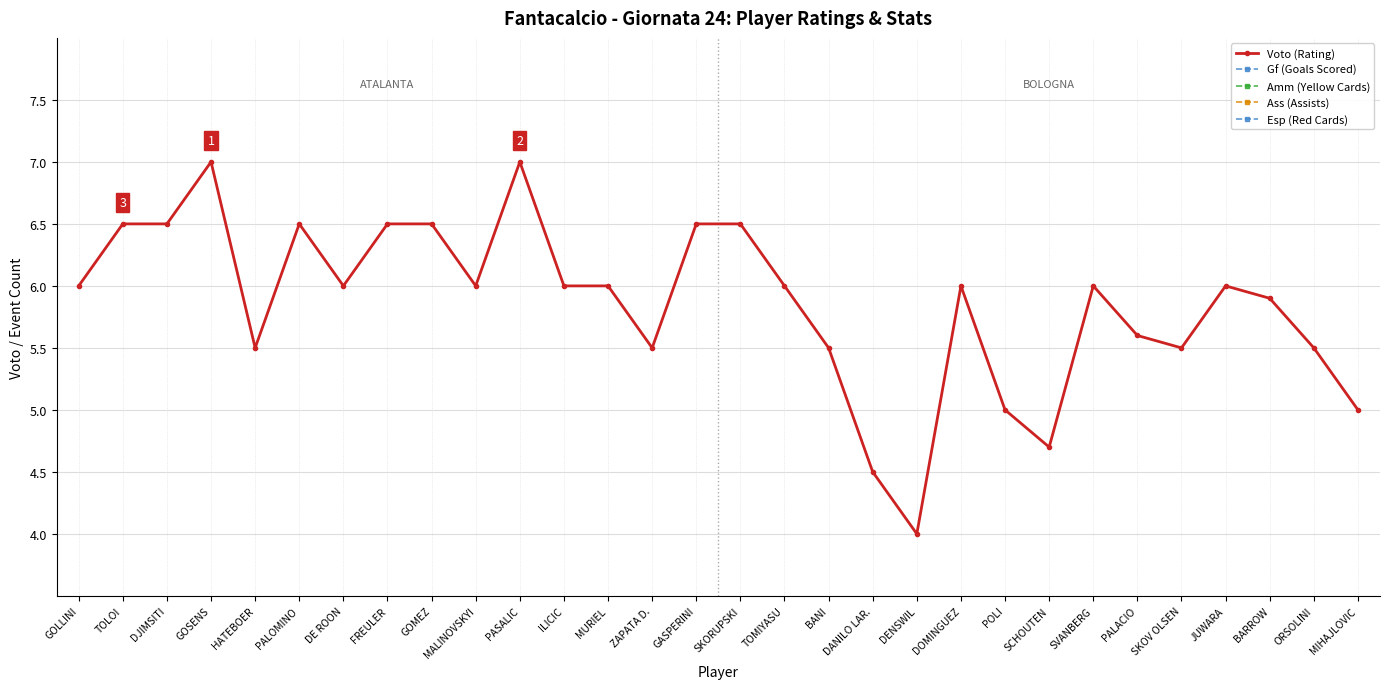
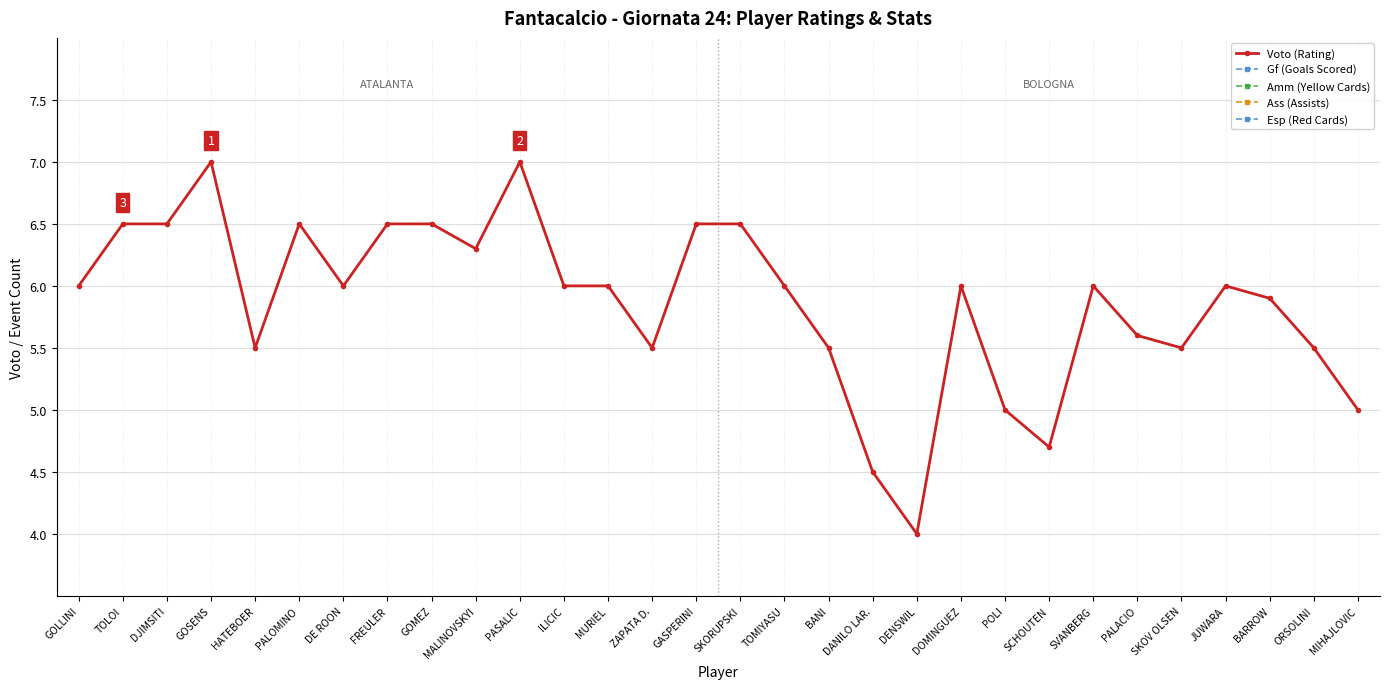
Voto (Rating), MALINOVSKYI: 6.0 -> 6.3
